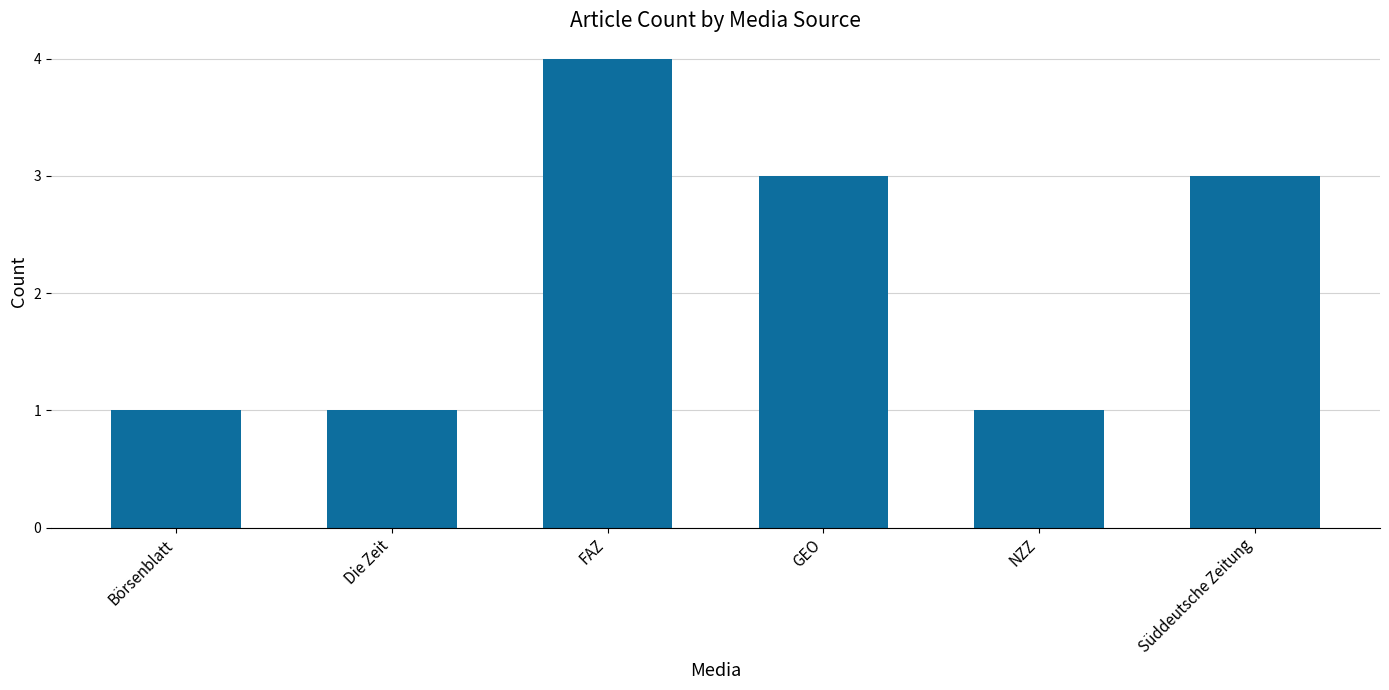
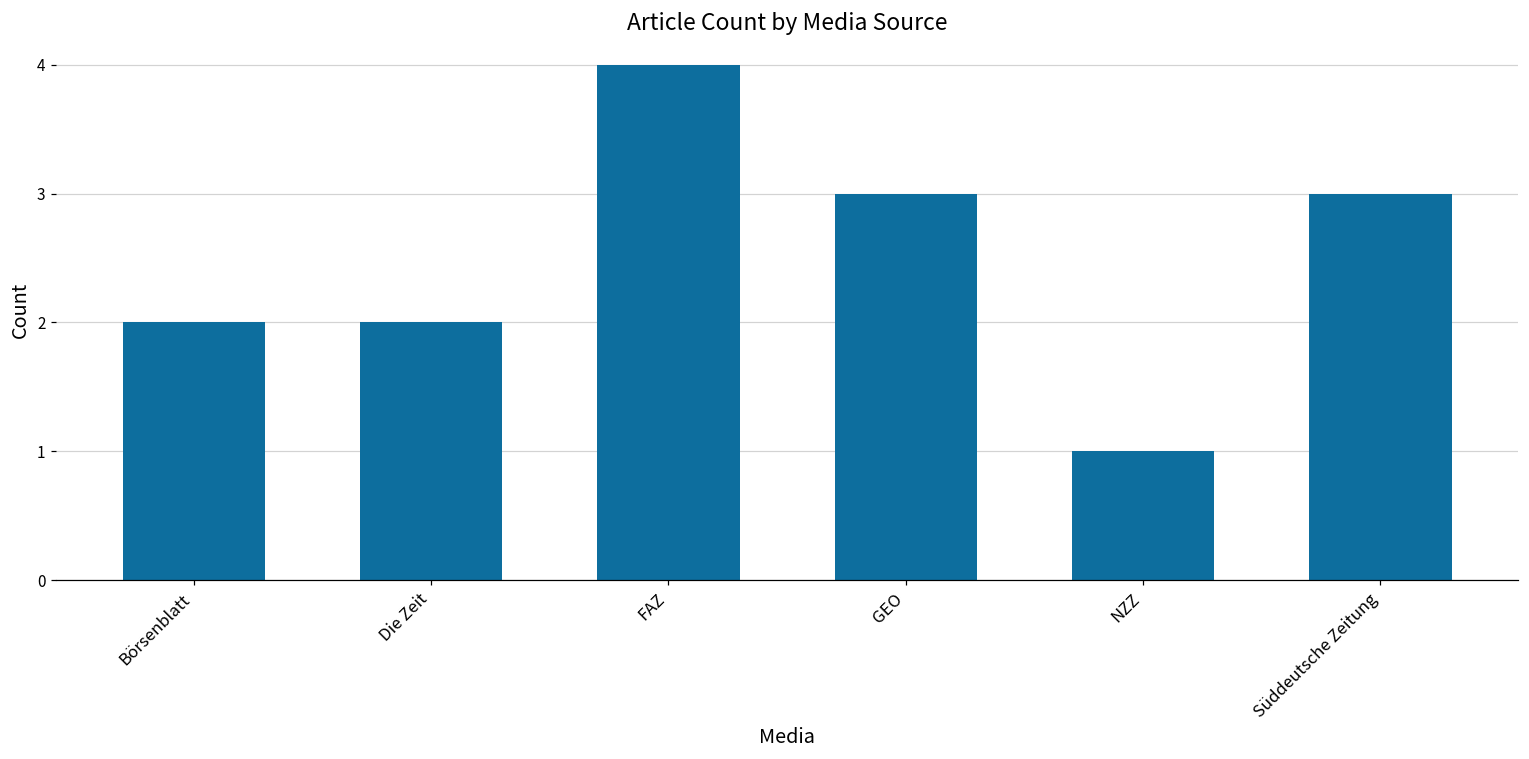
Börsenblatt: 1 -> 2
Die Zeit: 1 -> 2
